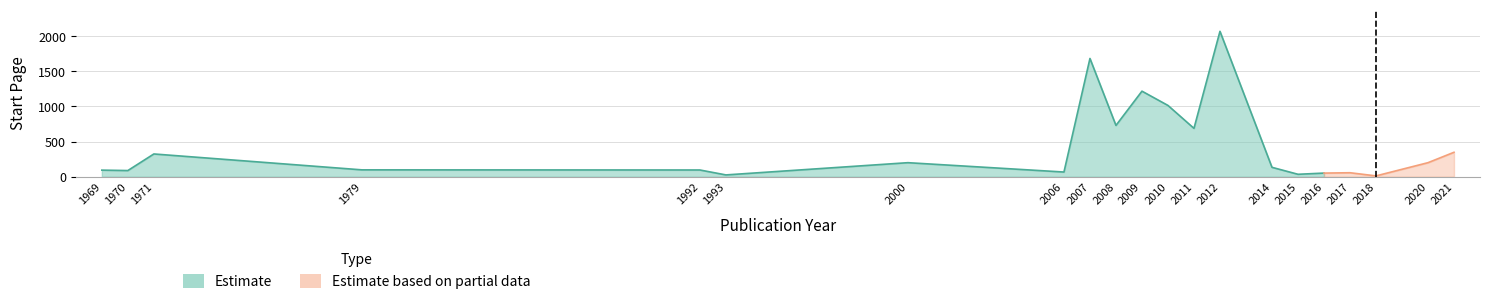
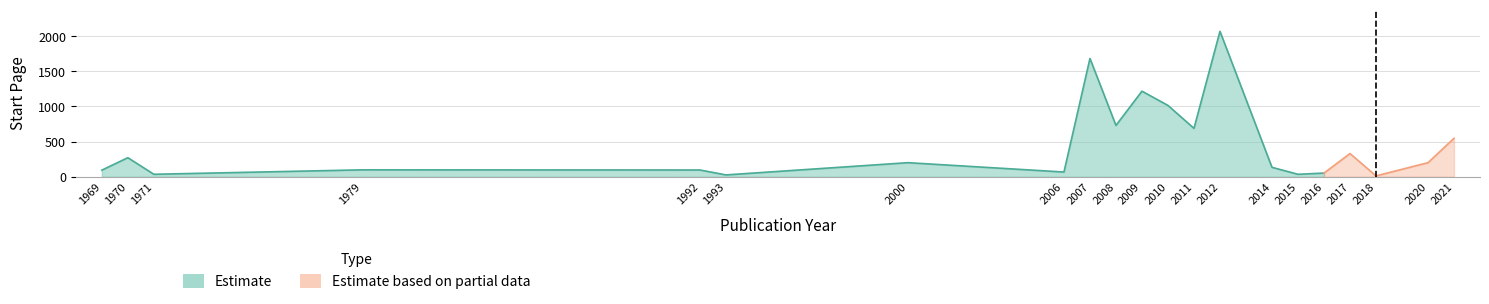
Estimate, 1970: 100 -> 300
Estimate, 1971: 300 -> 0
Estimate based on partial data, 2017: 100 -> 300
Estimate based on partial data, 2021: 300 -> 500
